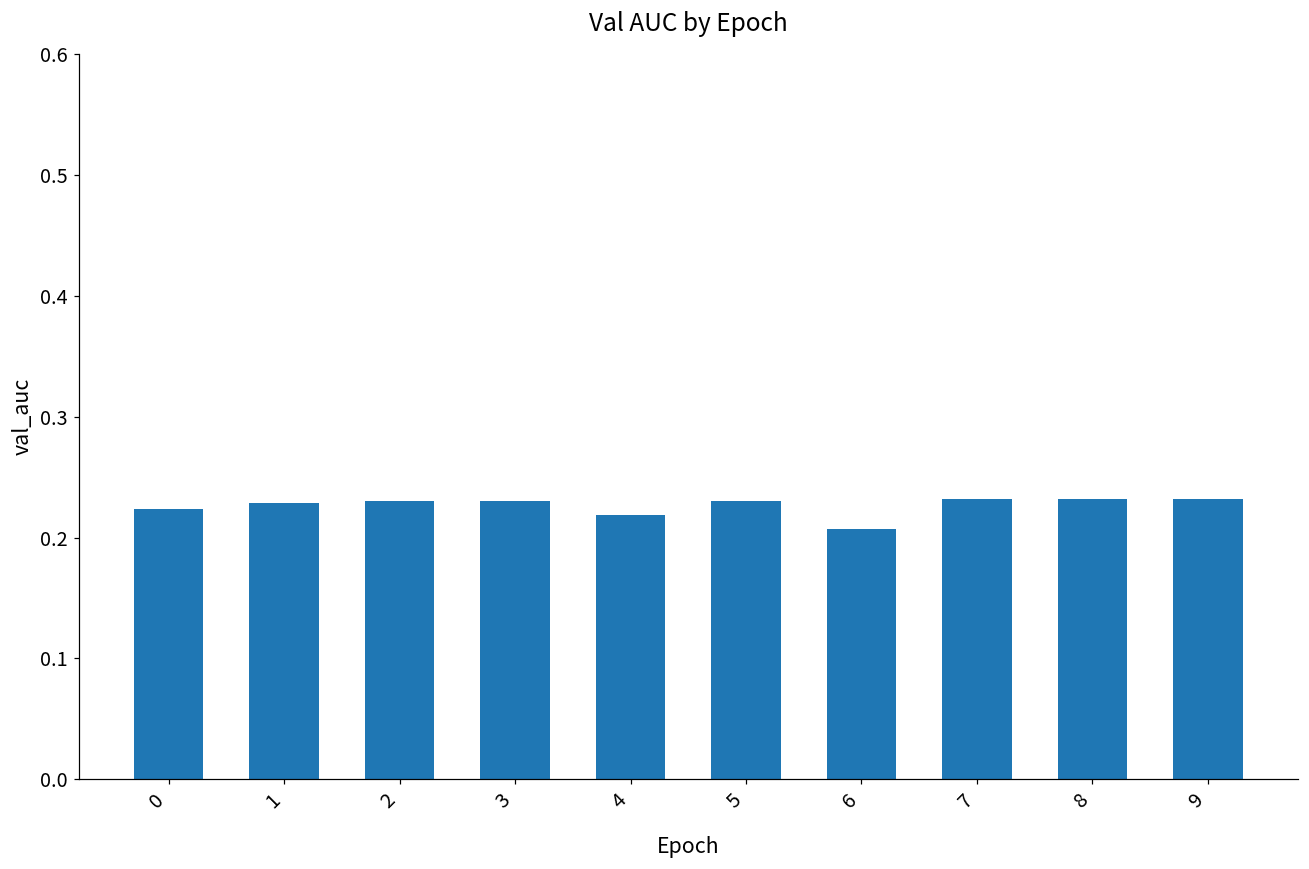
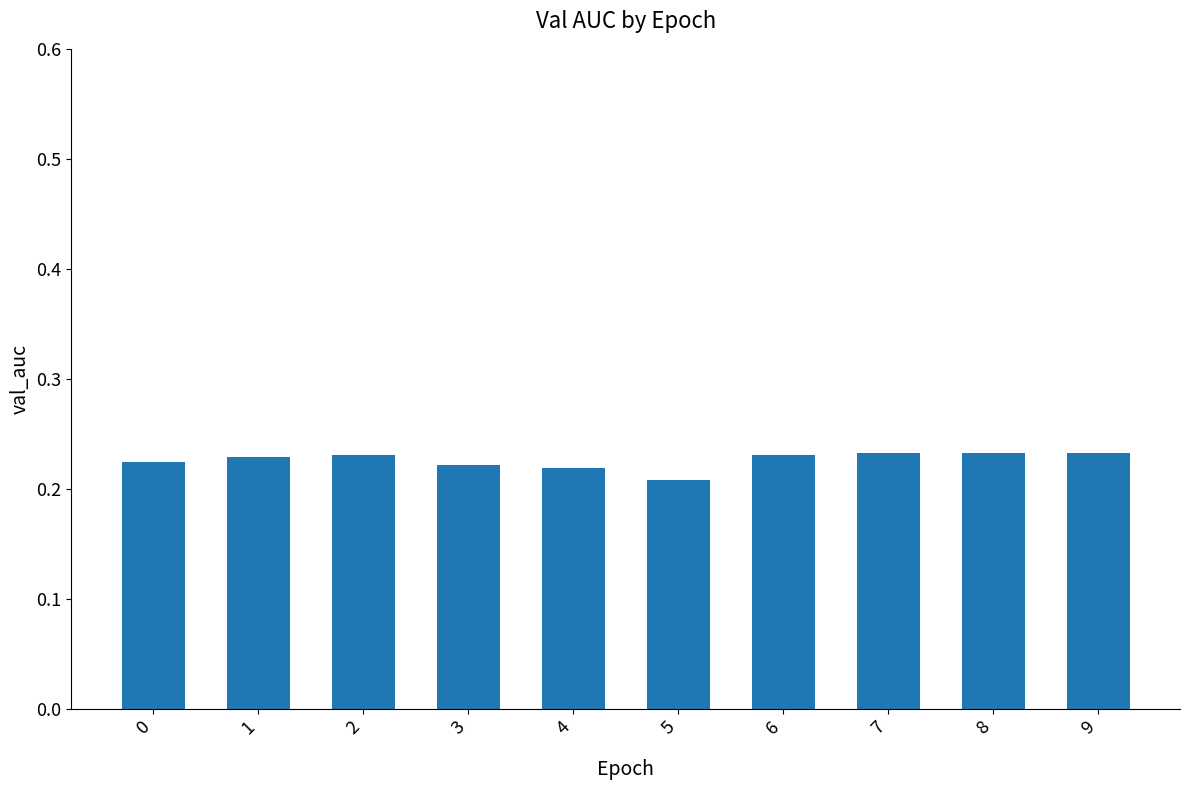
3: 0.230 -> 0.221
5: 0.230 -> 0.208
6: 0.207 -> 0.230
